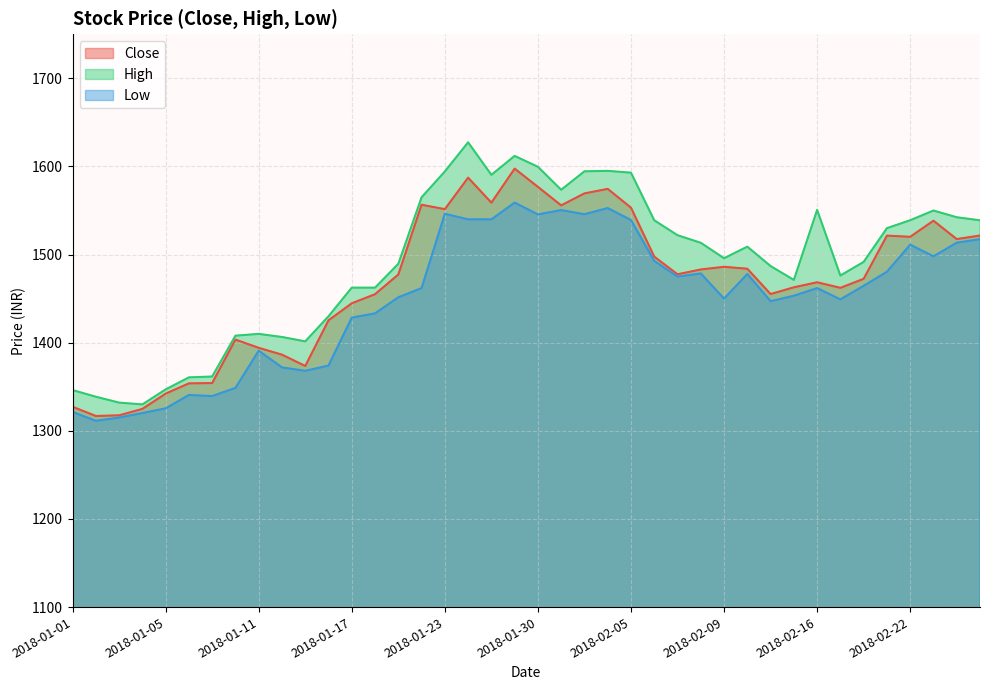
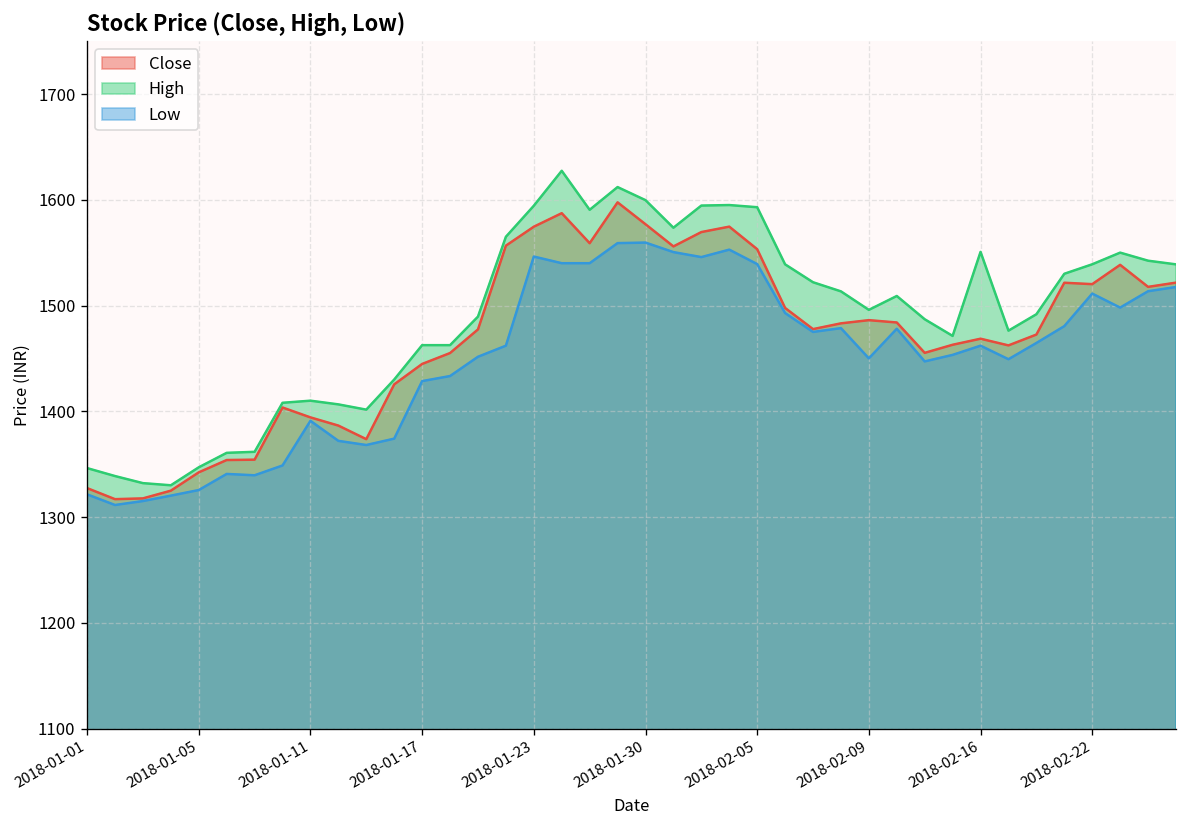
Close, 2018-01-23: 1550 -> 1570
Low, 2018-01-30: 1550 -> 1560
